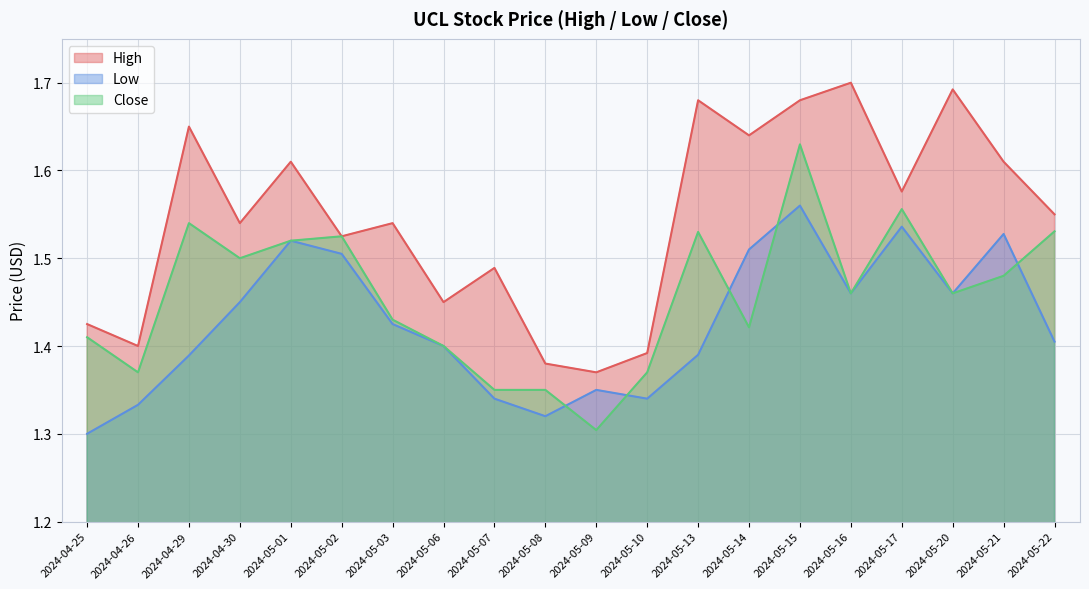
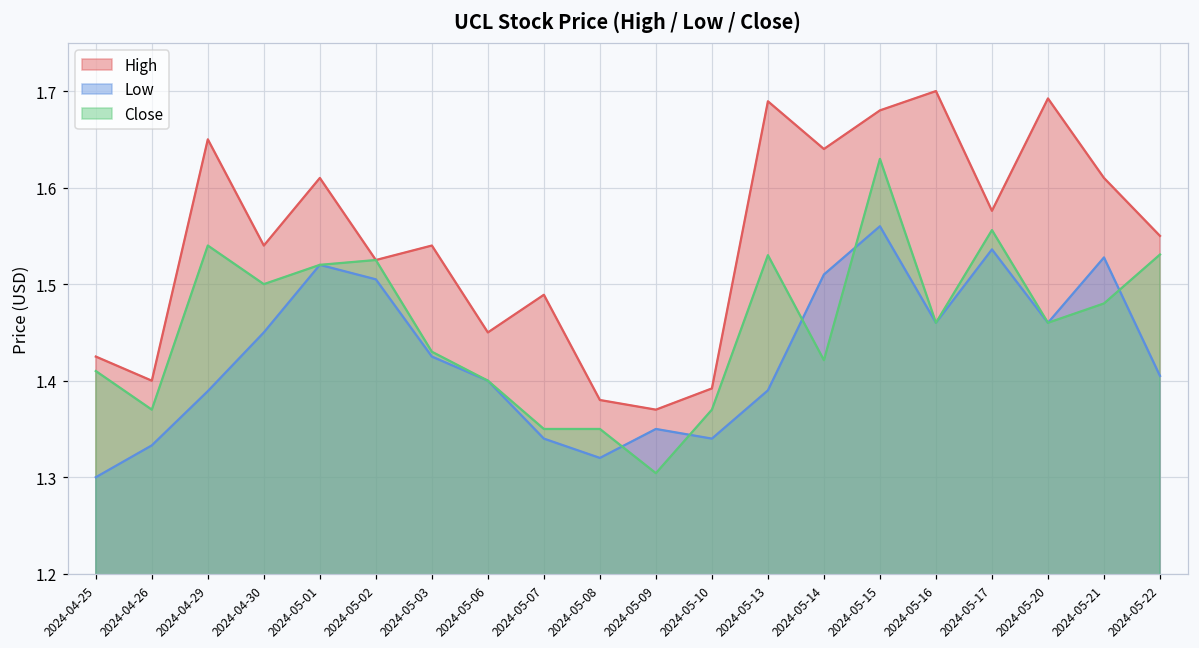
High, 2024-05-13: 1.68 -> 1.69
